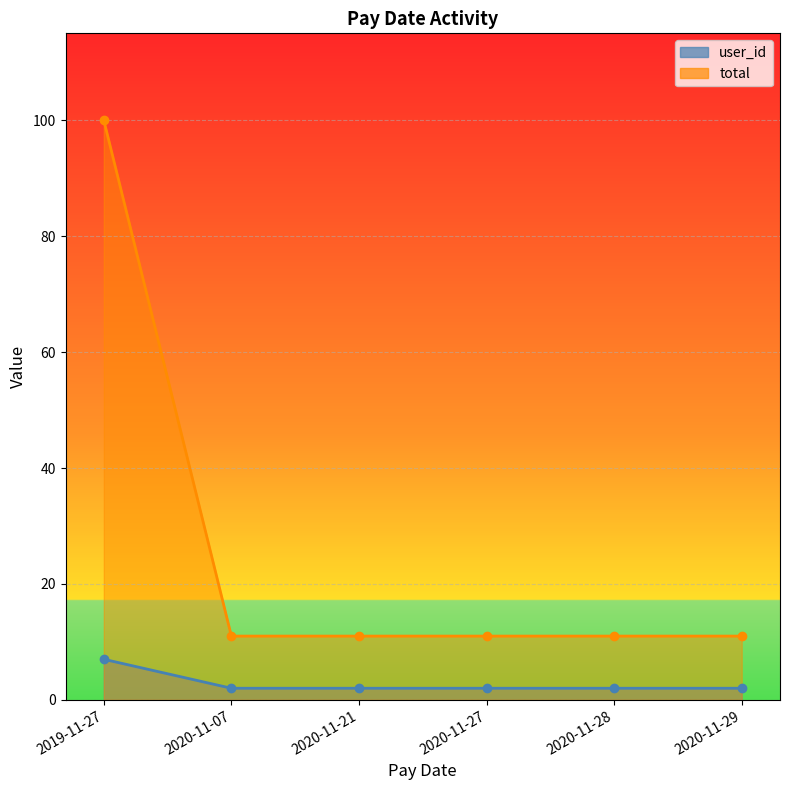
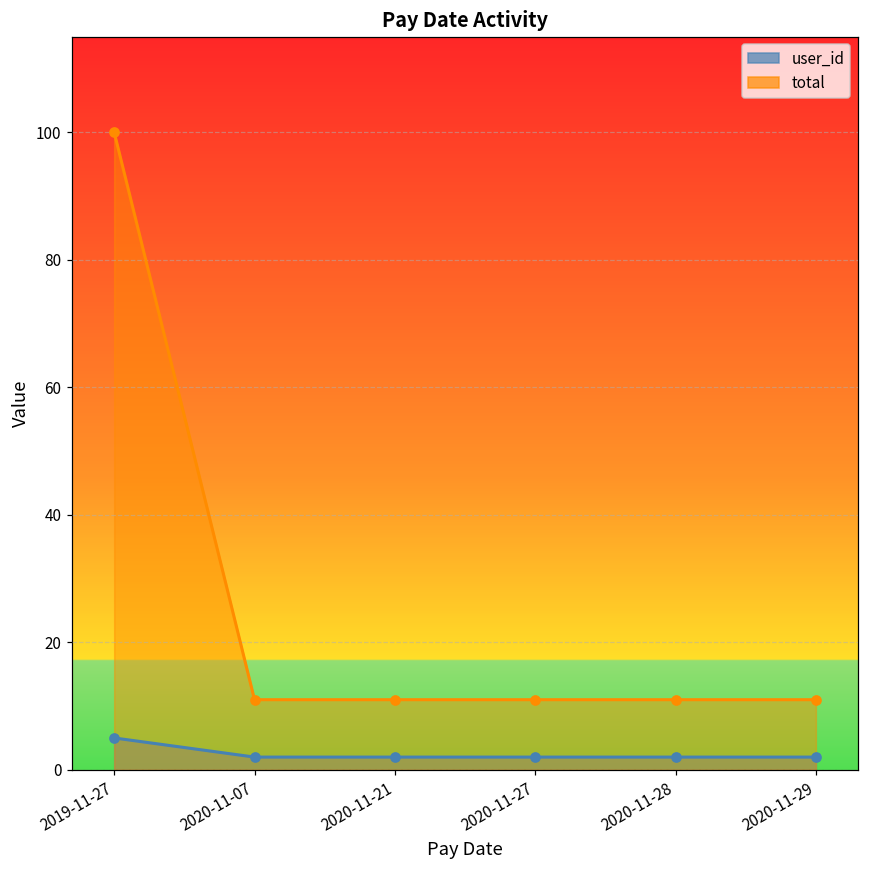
user_id, 2019-11-27: 7 -> 5
